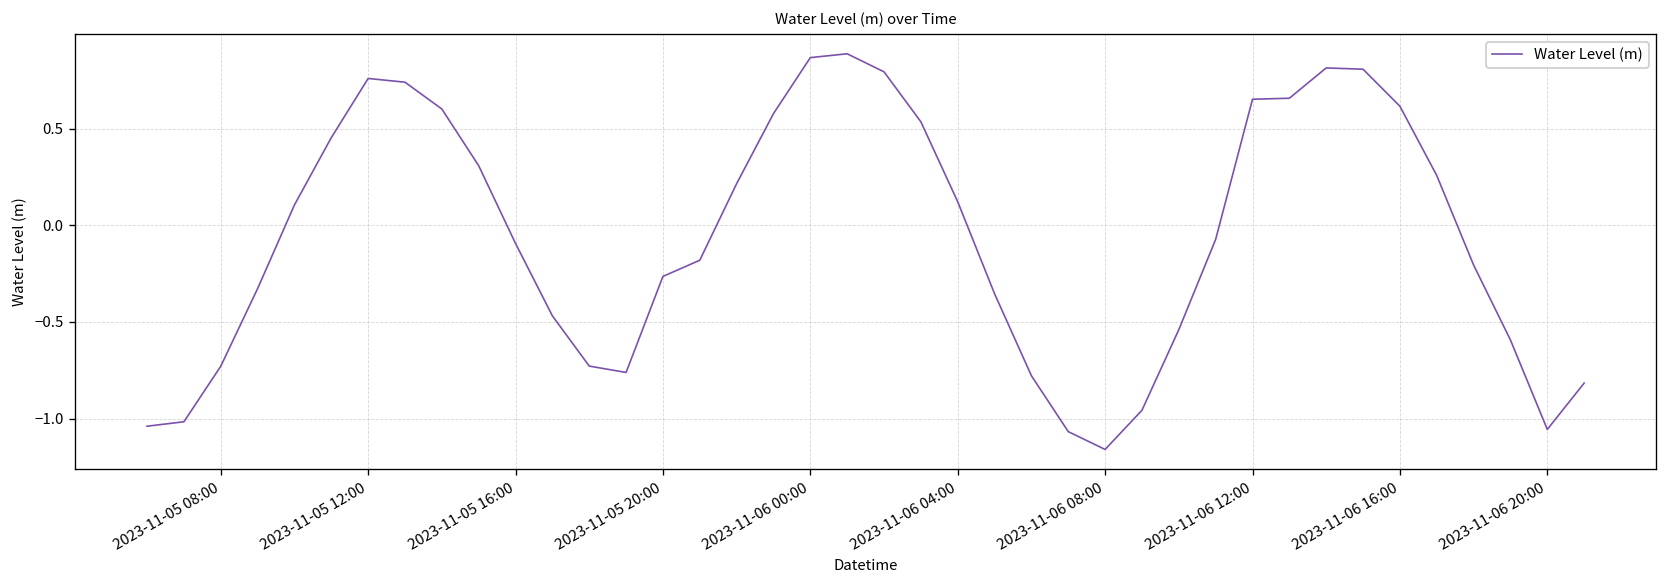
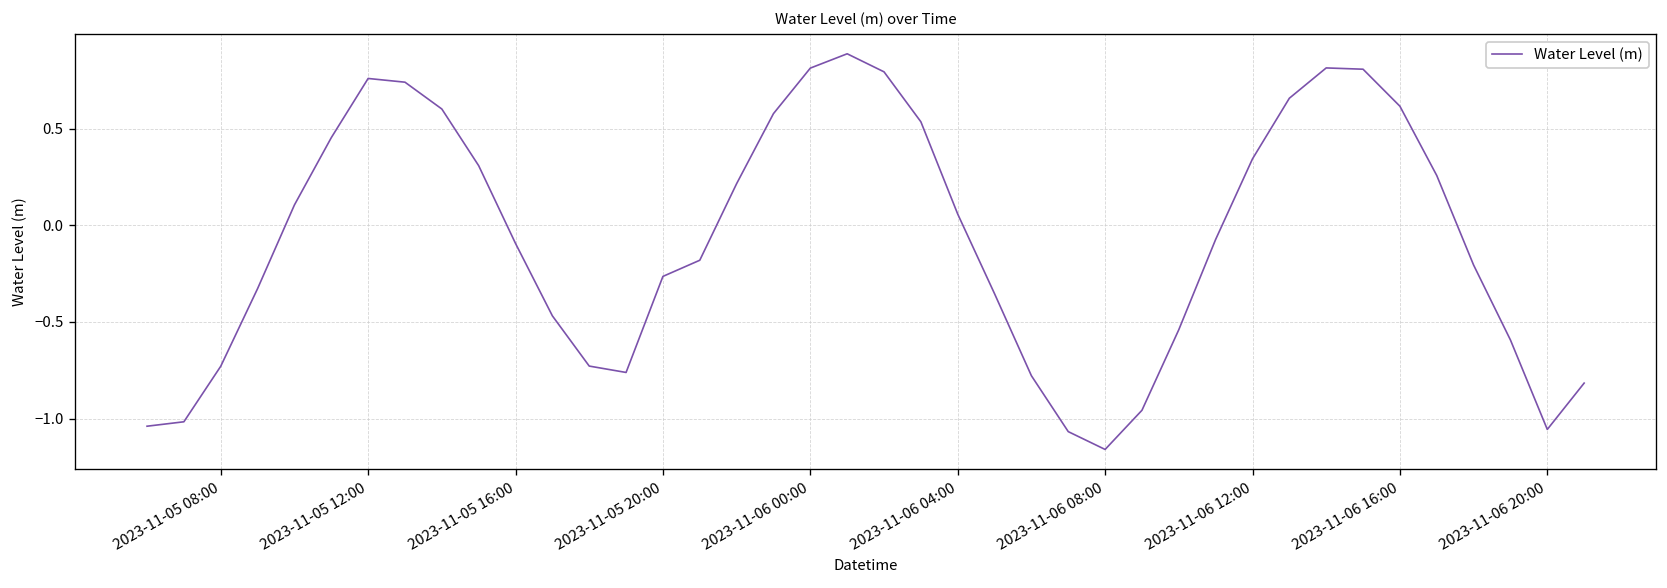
2023-11-06 00:00: 0.87 -> 0.81
2023-11-06 04:00: 0.12 -> 0.06
2023-11-06 12:00: 0.65 -> 0.34
